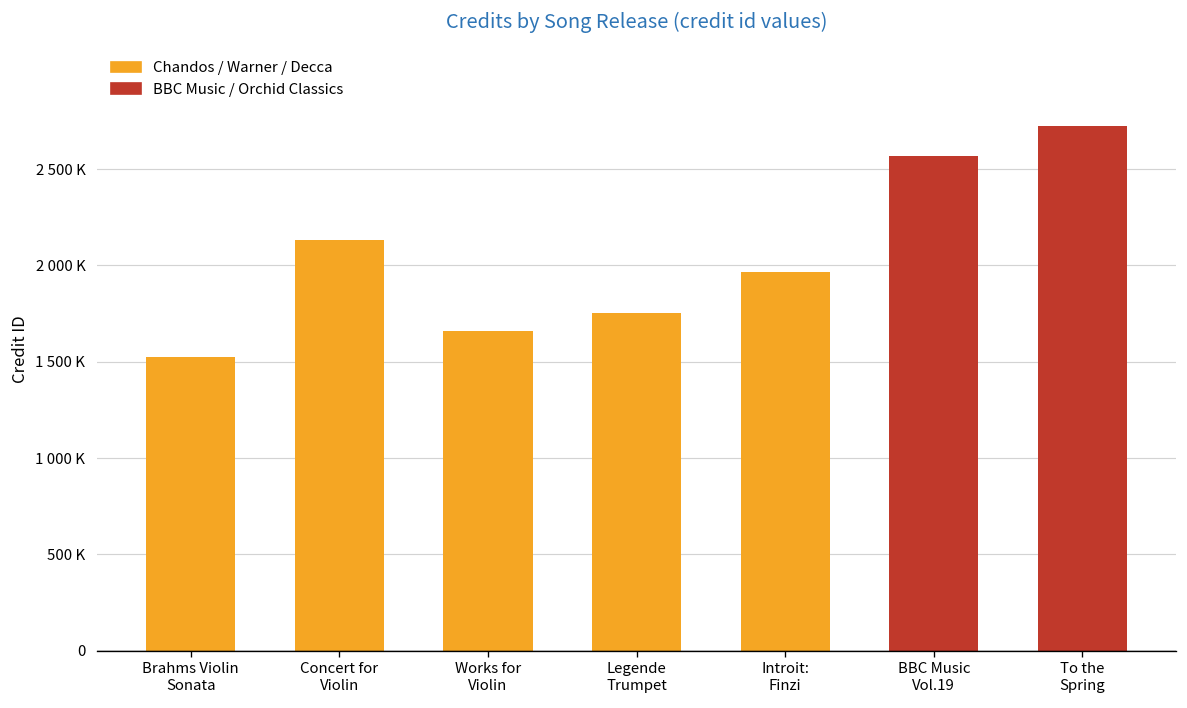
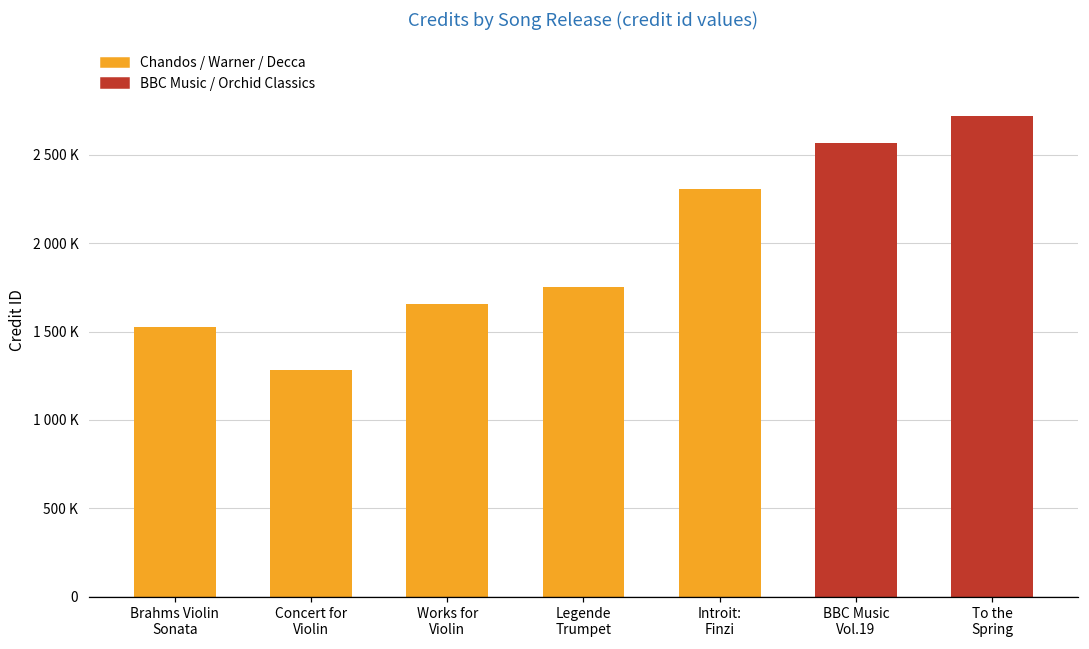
Concert for Violin: 2130000 -> 1280000
Introit: Finzi: 1960000 -> 2310000
